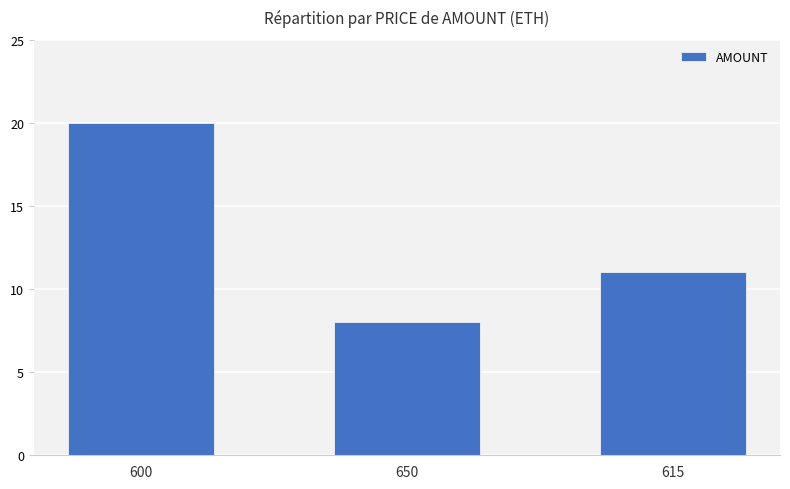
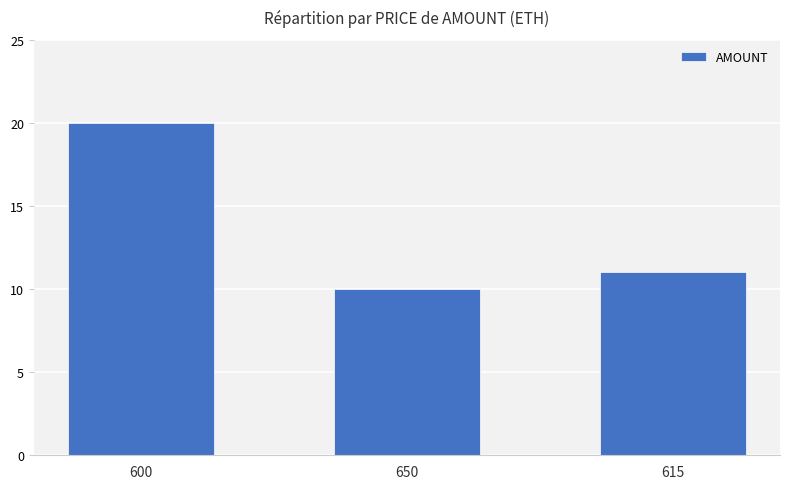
650: 8 -> 10
